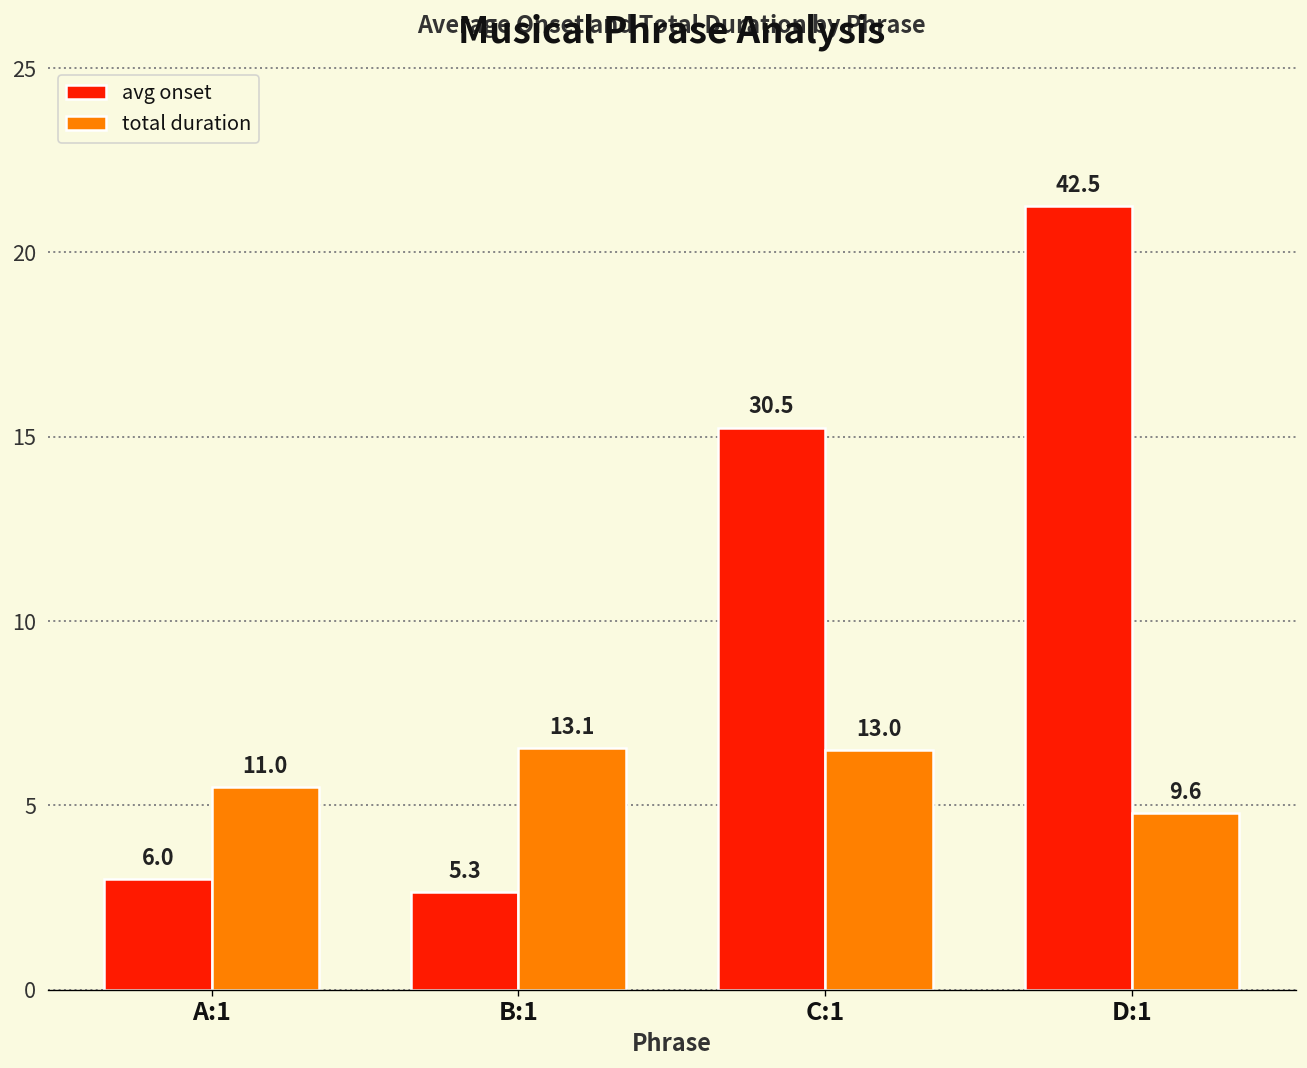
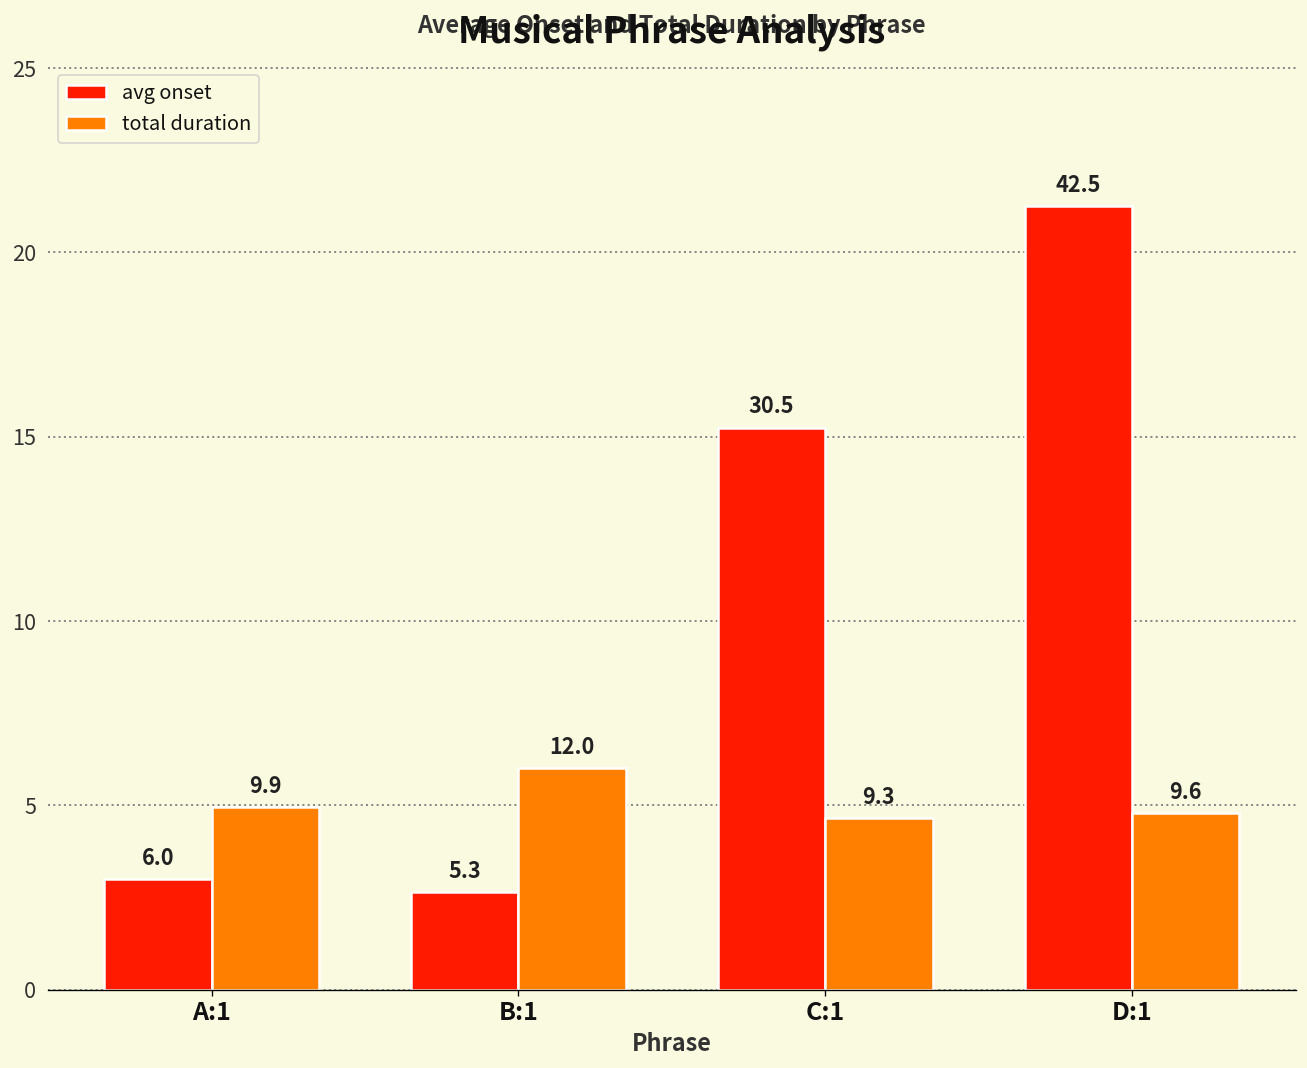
total duration, A:1: 11.0 -> 9.9
total duration, B:1: 13.1 -> 12.0
total duration, C:1: 13.0 -> 9.3
